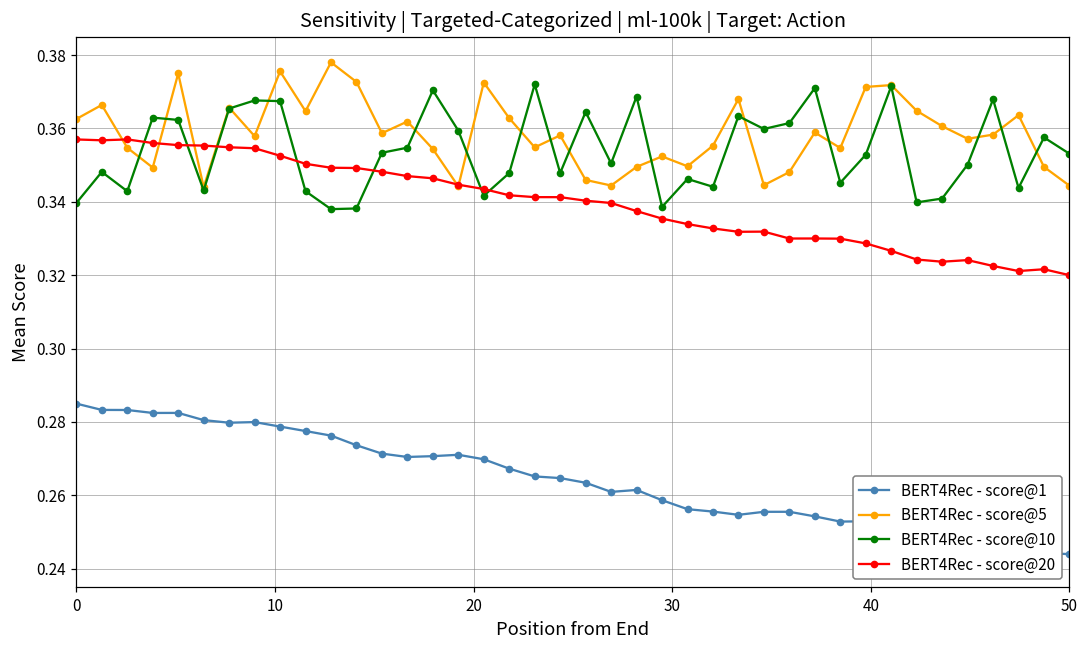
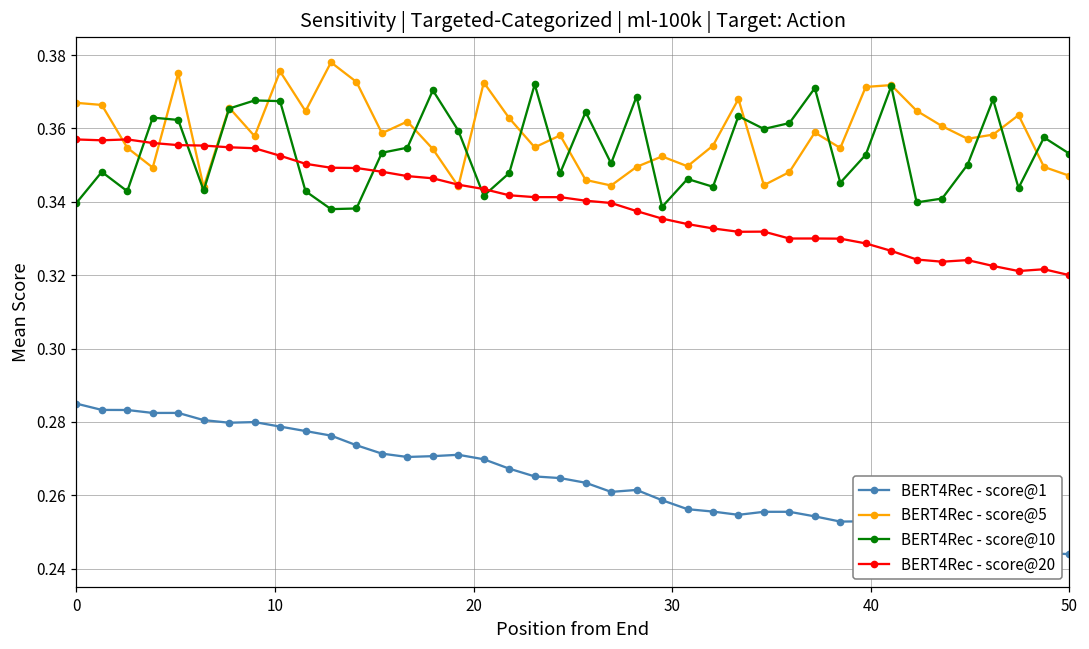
BERT4Rec - score@5, 0: 0.363 -> 0.367
BERT4Rec - score@5, 50: 0.344 -> 0.347
